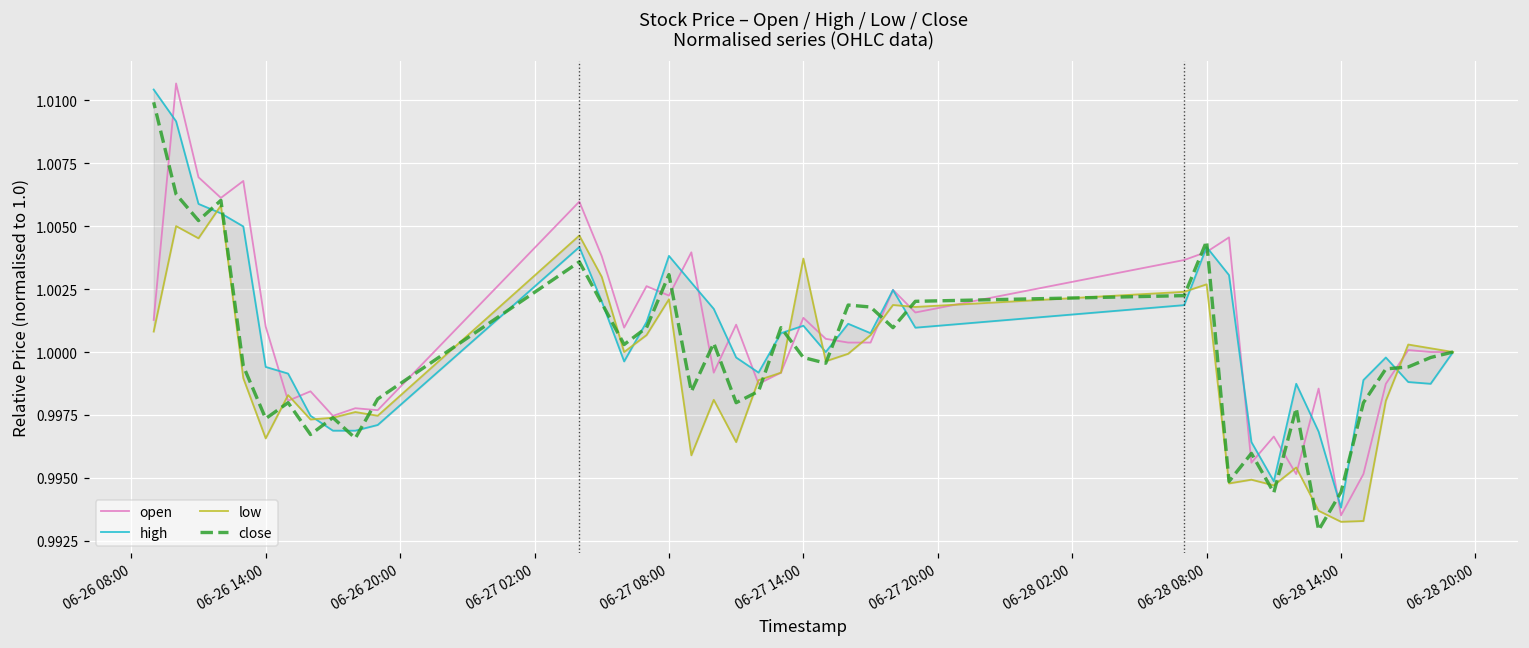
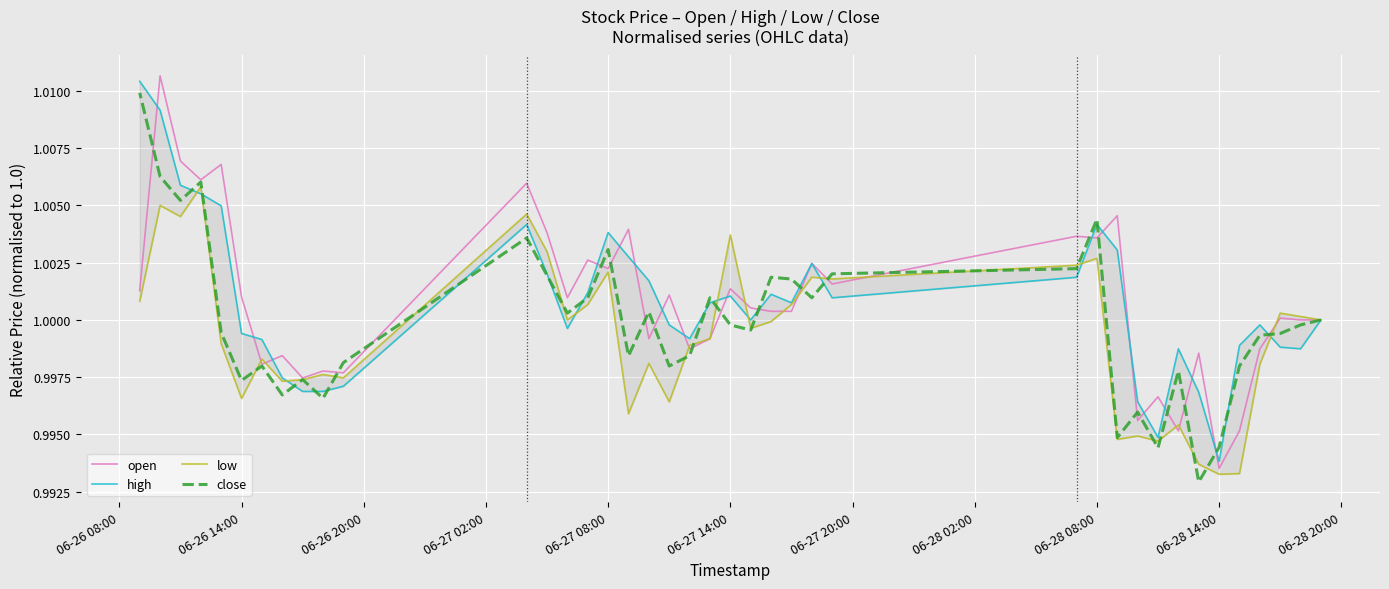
open, 06-28 08:00: 1.0040 -> 1.0036
